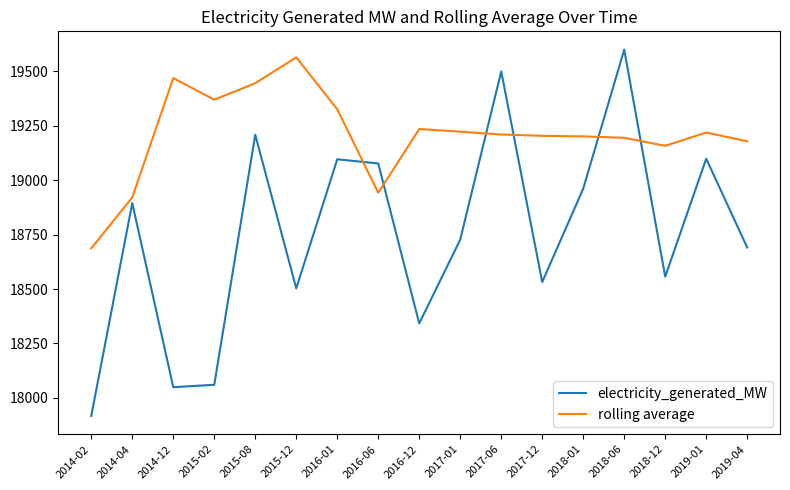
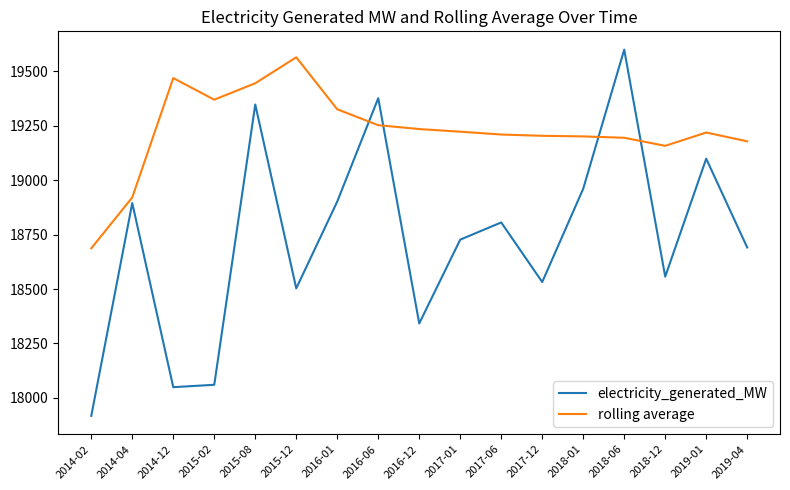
electricity_generated_MW, 2015-08: 19210 -> 19350
electricity_generated_MW, 2016-01: 19100 -> 18900
electricity_generated_MW, 2016-06: 19080 -> 19380
rolling average, 2016-06: 18940 -> 19250
electricity_generated_MW, 2017-06: 19500 -> 18810
